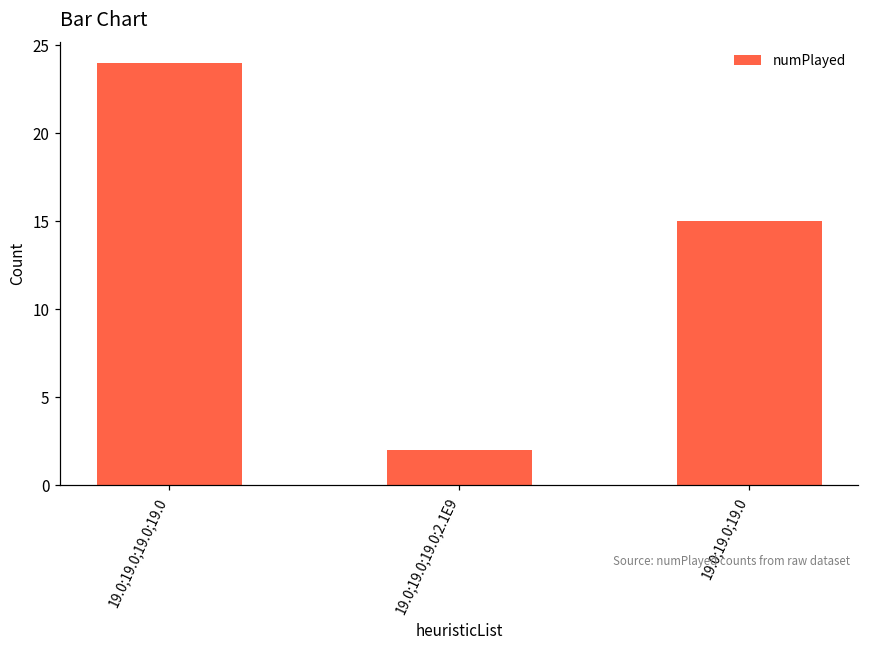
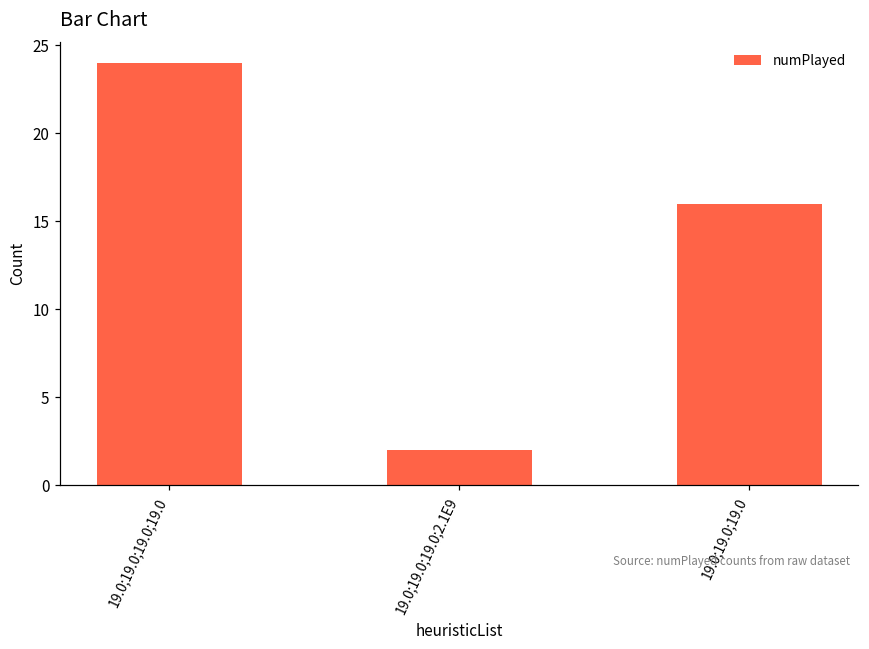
19.0;19.0;19.0: 15 -> 16
